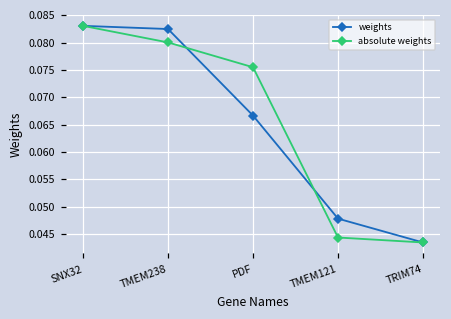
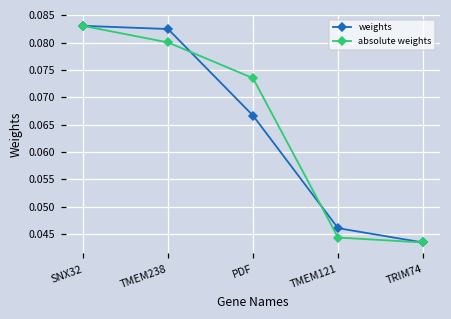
absolute weights, PDF: 0.076 -> 0.074
weights, TMEM121: 0.048 -> 0.046
